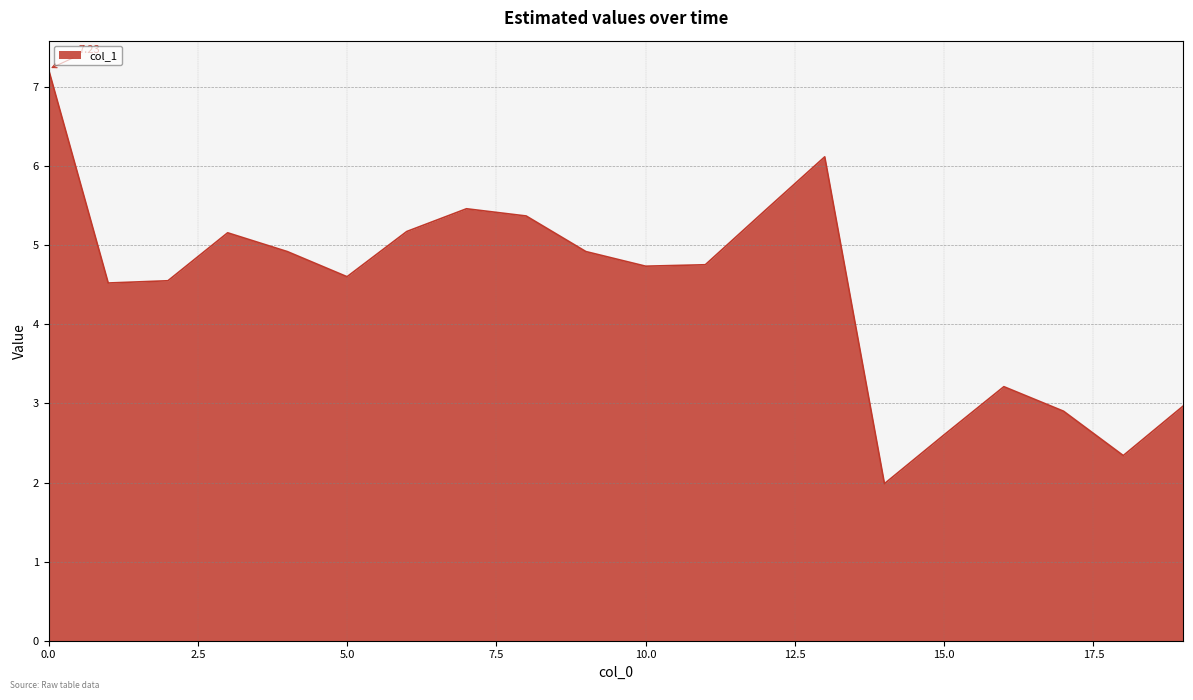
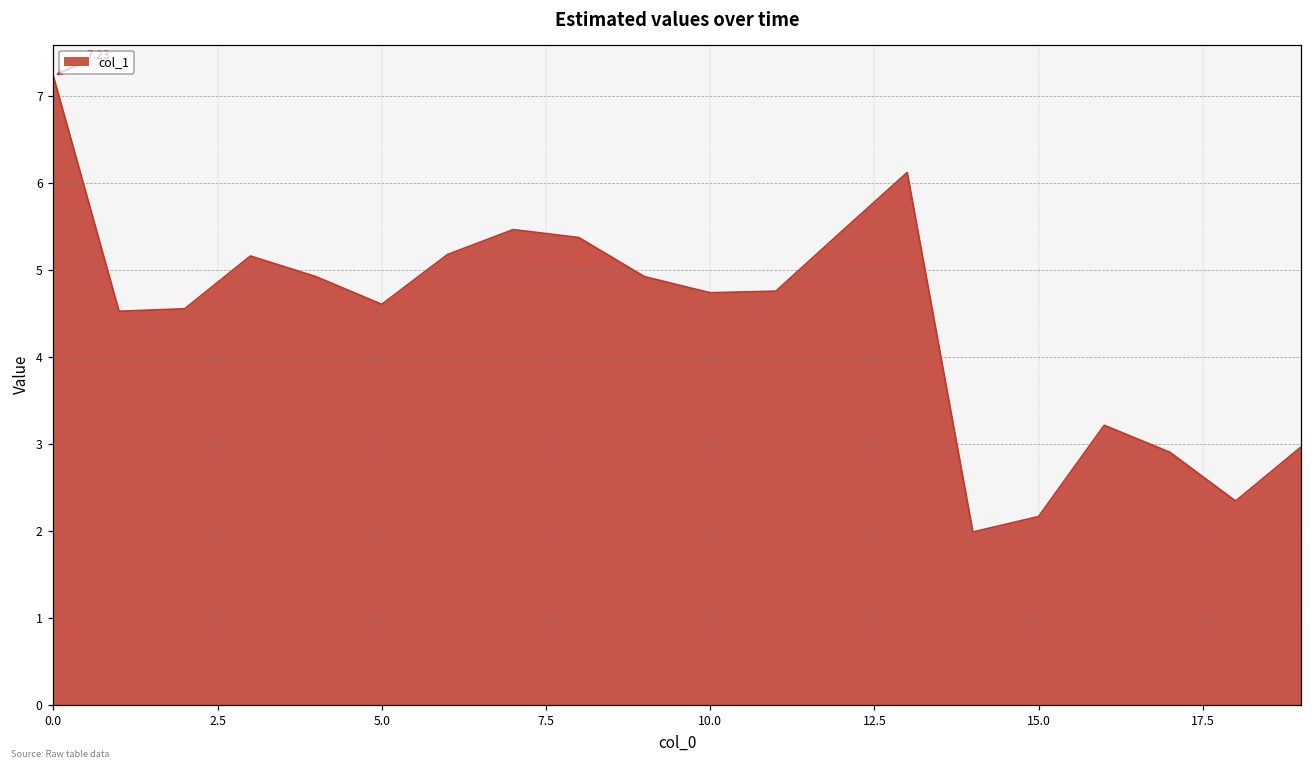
15.0: 2.6 -> 2.2
